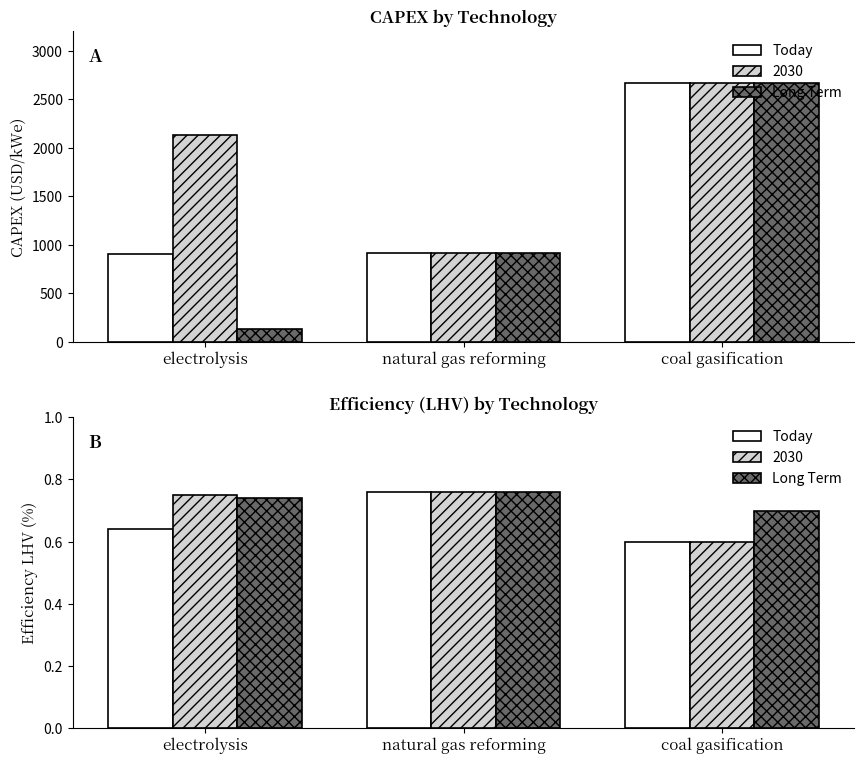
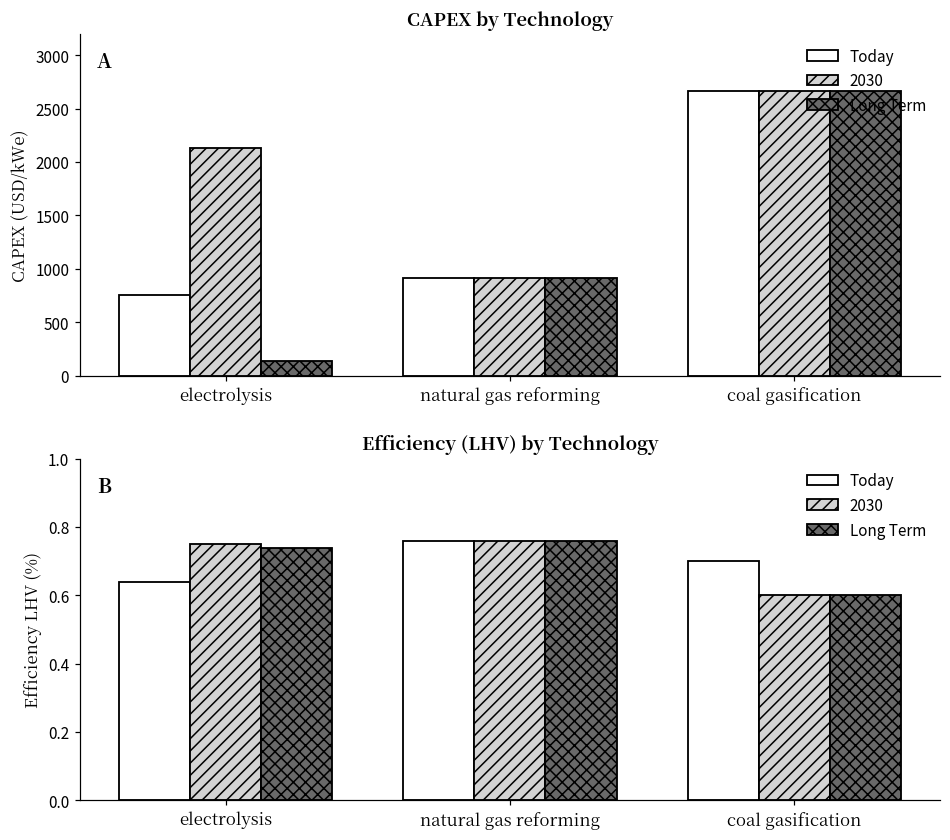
CAPEX by Technology, Today, electrolysis: 900 -> 800
Efficiency (LHV) by Technology, Today, coal gasification: 0.6 -> 0.7
Efficiency (LHV) by Technology, Long Term, coal gasification: 0.7 -> 0.6
